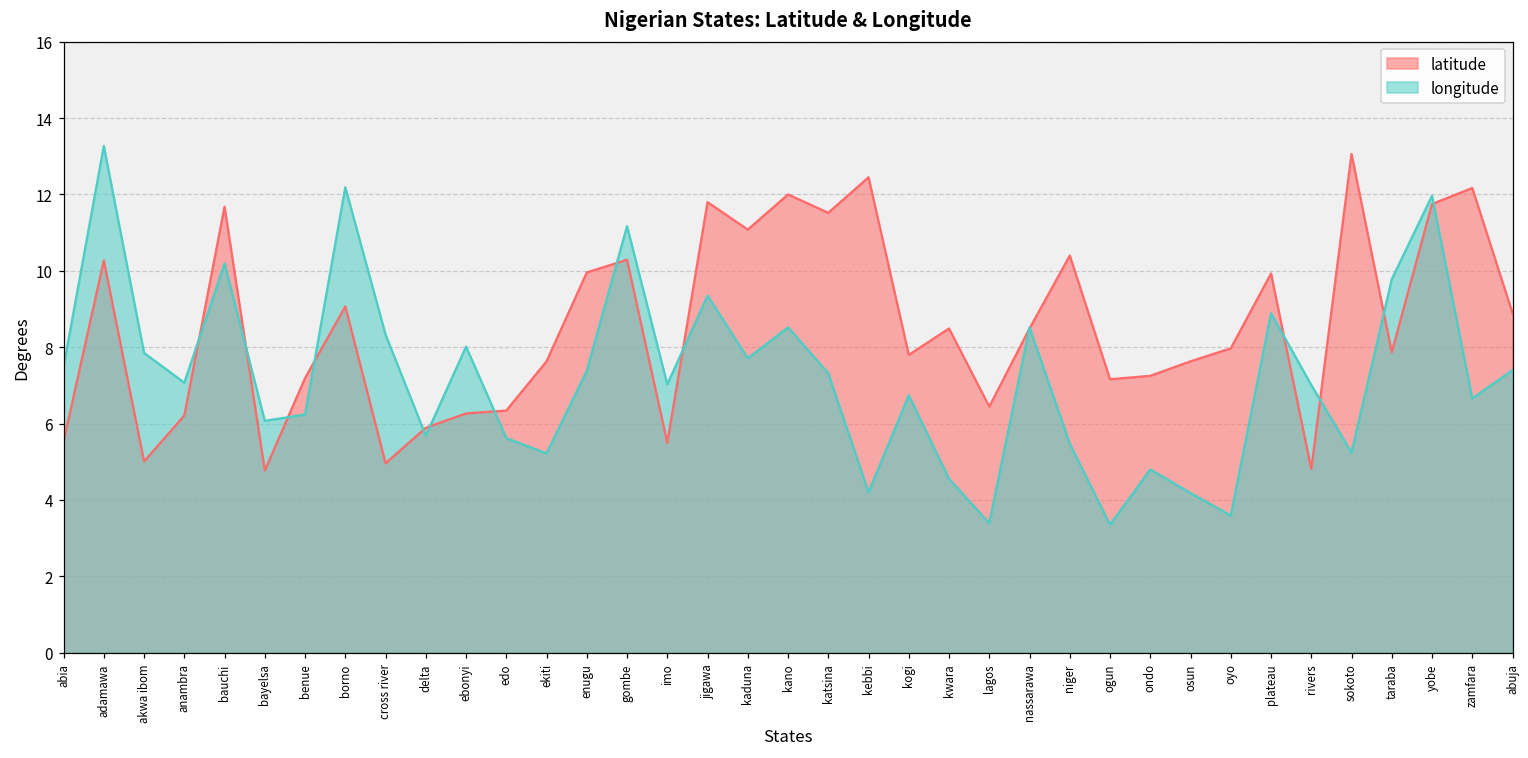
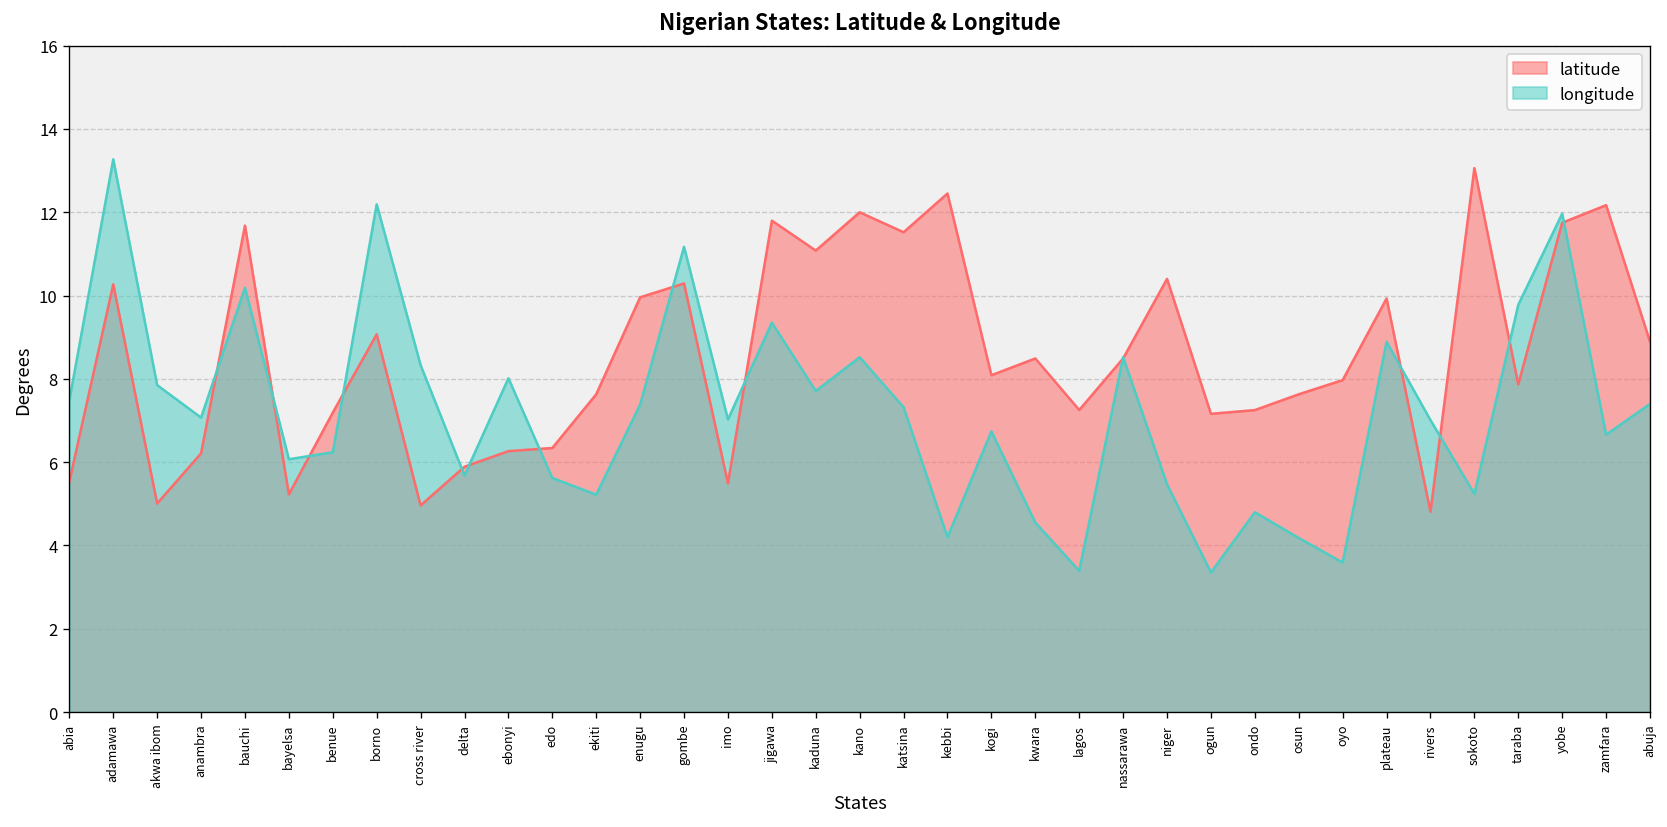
latitude, bayelsa: 4.8 -> 5.2
latitude, kogi: 7.8 -> 8.1
latitude, lagos: 6.4 -> 7.3
